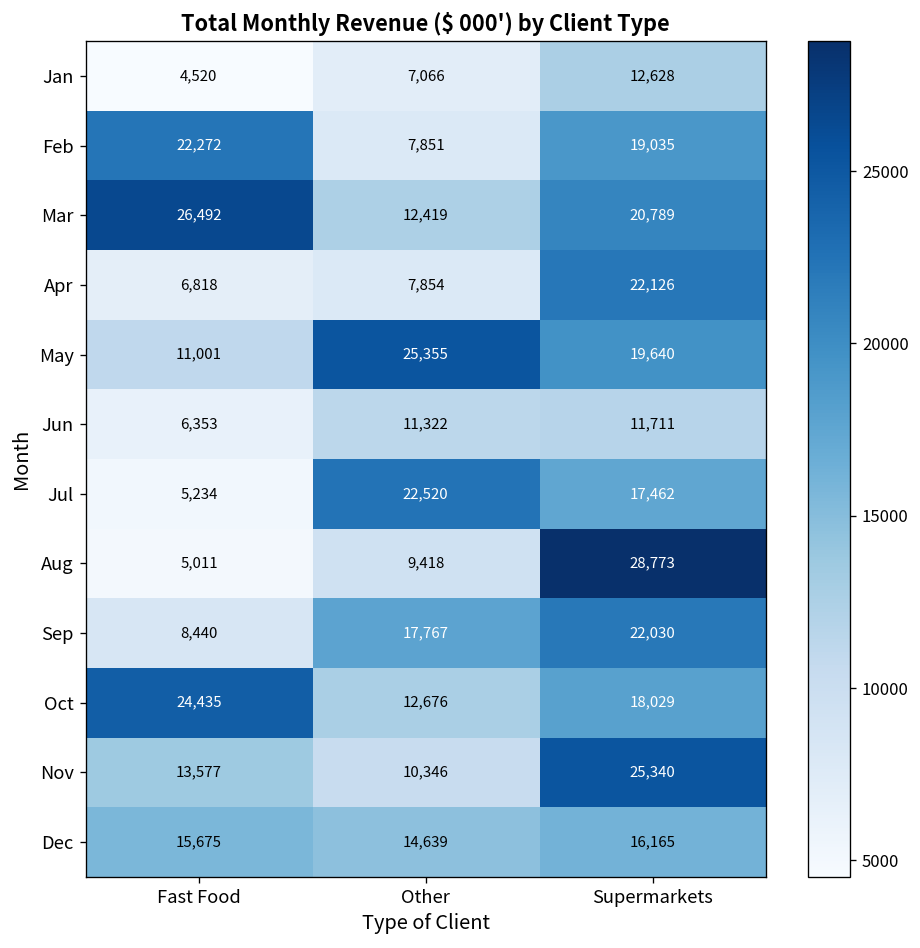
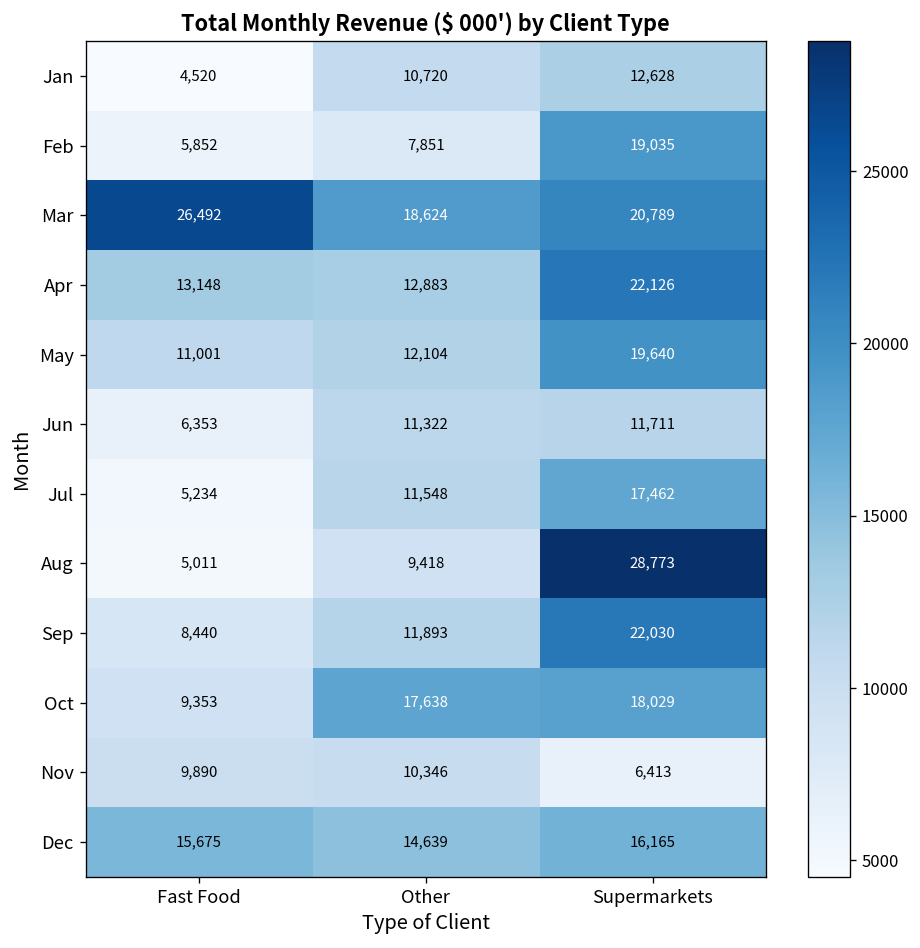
Jan, Other: 7,066 -> 10,720
Feb, Fast Food: 22,272 -> 5,852
Mar, Other: 12,419 -> 18,624
Apr, Fast Food: 6,818 -> 13,148
Apr, Other: 7,854 -> 12,883
May, Other: 25,355 -> 12,104
Jul, Other: 22,520 -> 11,548
Sep, Other: 17,767 -> 11,893
Oct, Fast Food: 24,435 -> 9,353
Oct, Other: 12,676 -> 17,638
Nov, Fast Food: 13,577 -> 9,890
Nov, Supermarkets: 25,340 -> 6,413
